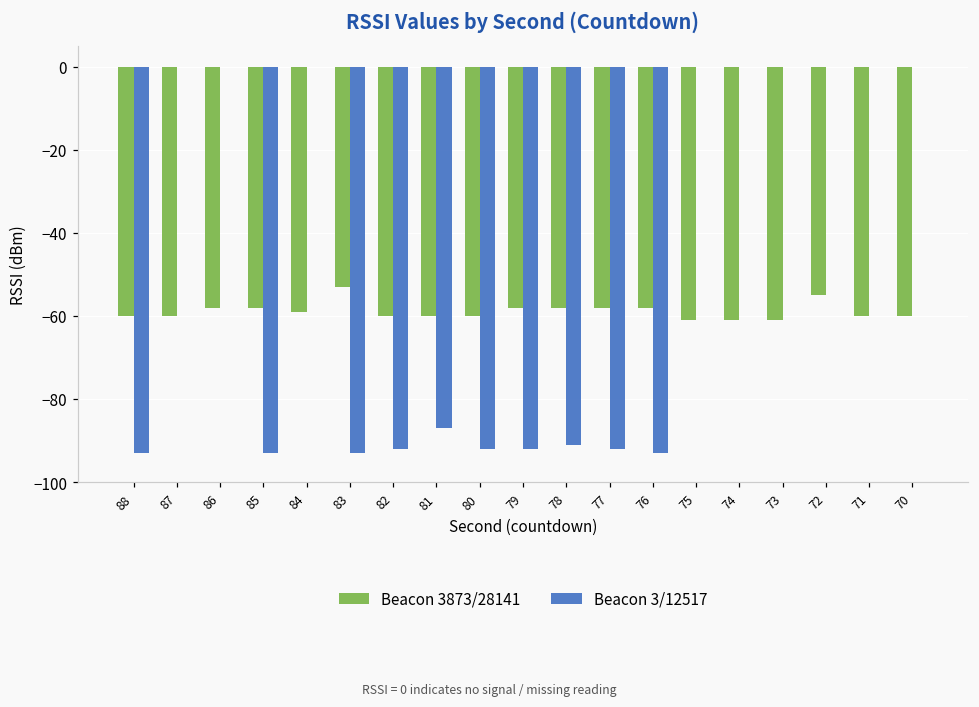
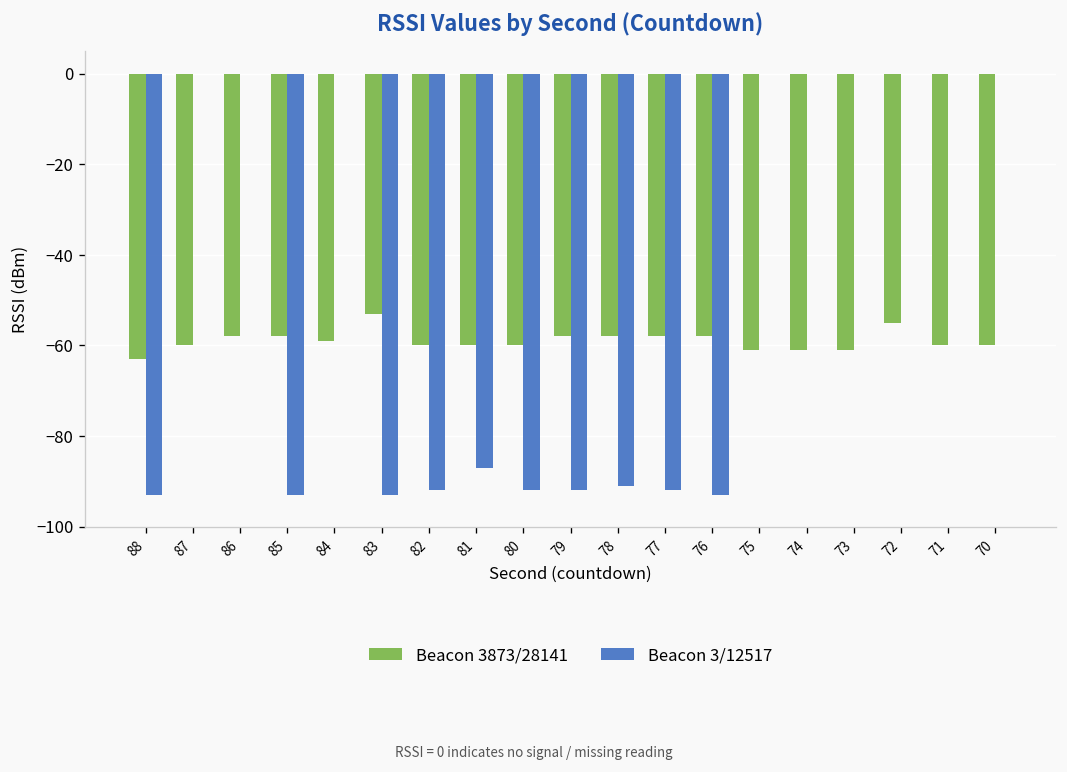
Beacon 3873/28141, 88: -60 -> -63
